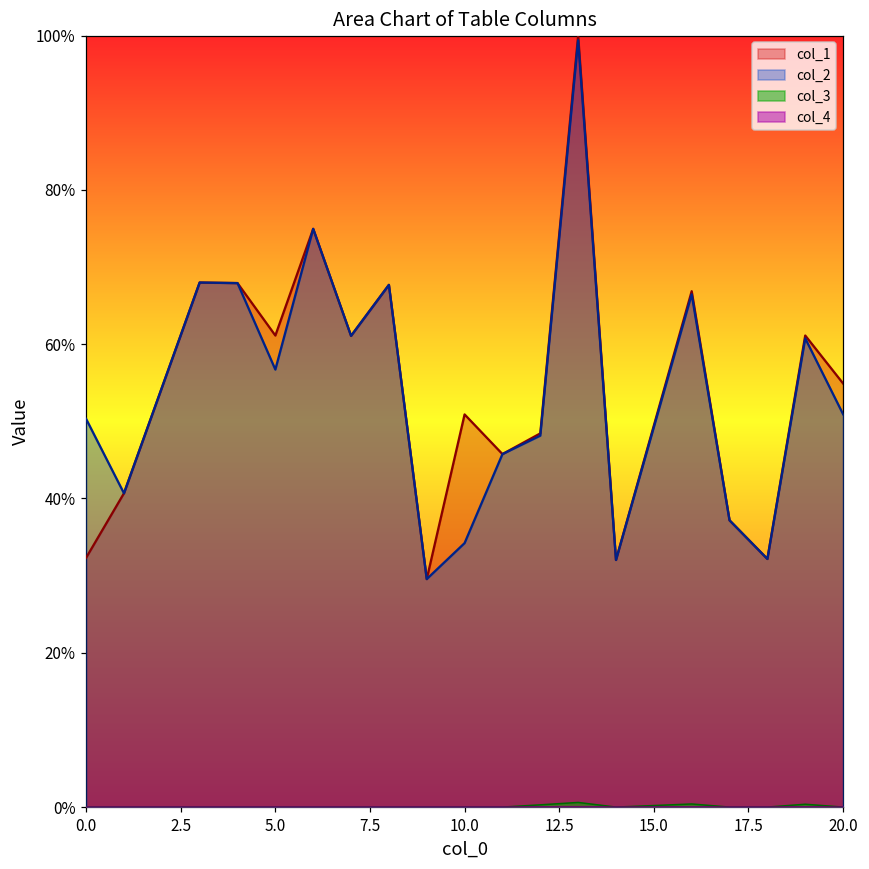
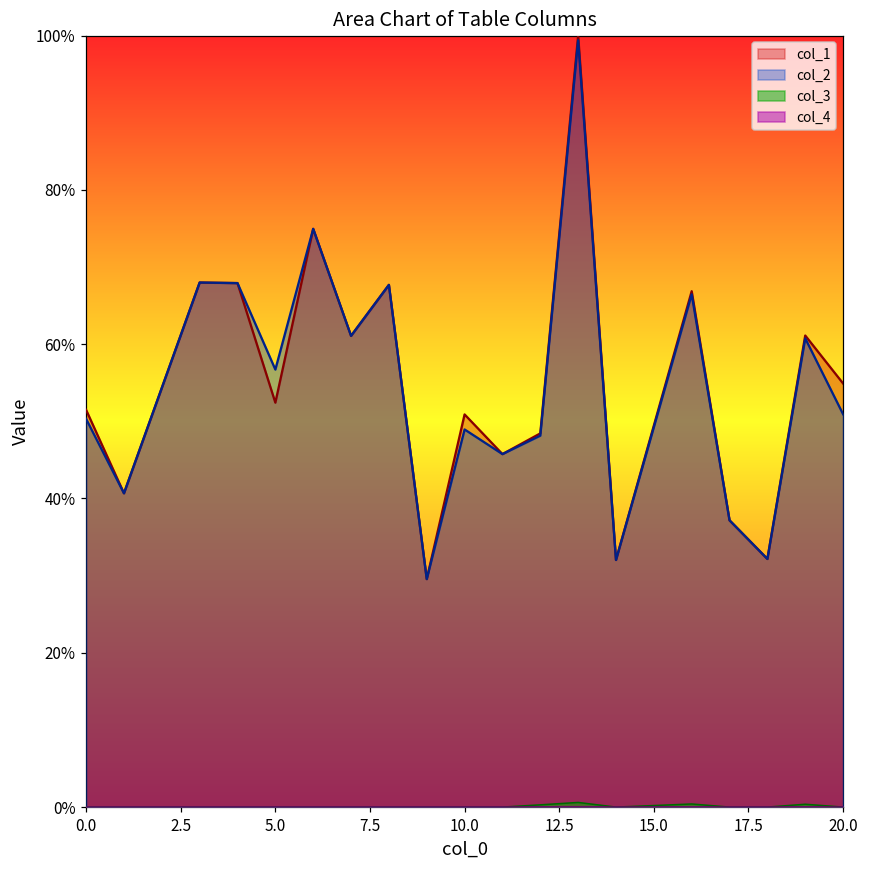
col_1, 0.0: 32% -> 51%
col_1, 5.0: 61% -> 52%
col_2, 10.0: 34% -> 49%
